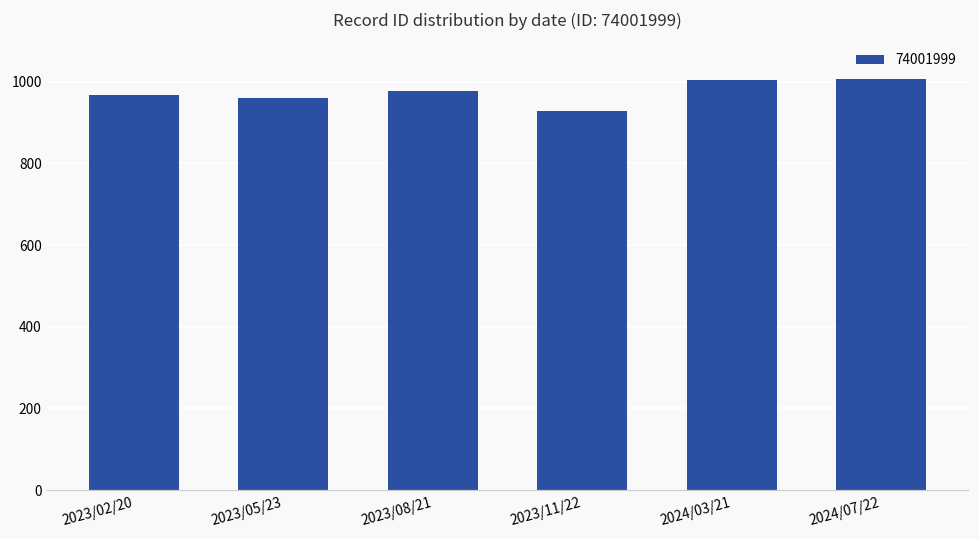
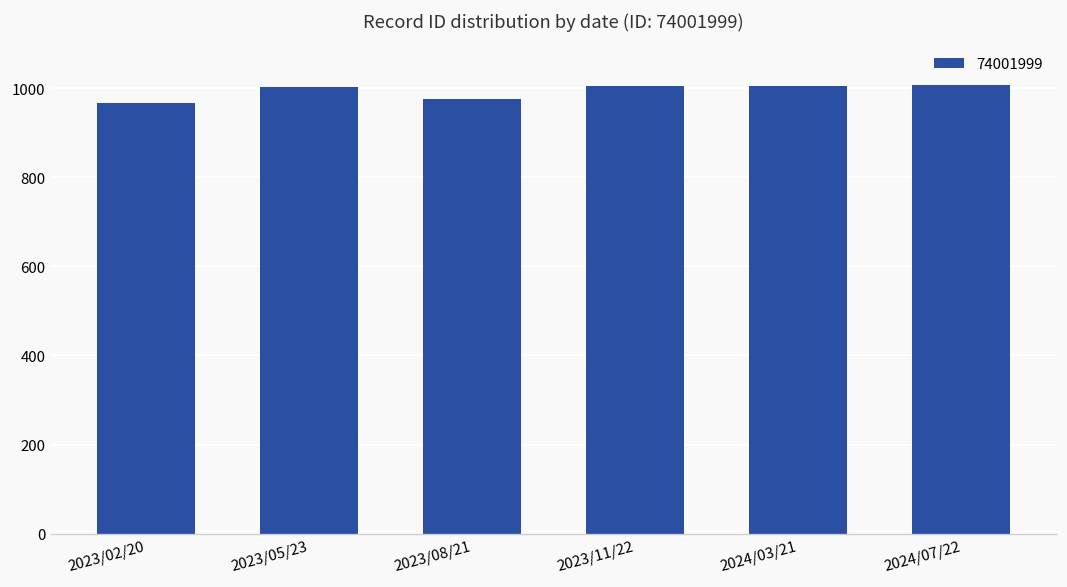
2023/05/23: 960 -> 1000
2023/11/22: 930 -> 1000
